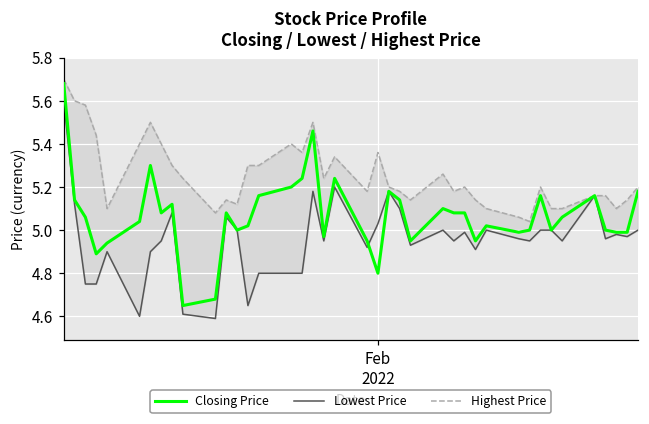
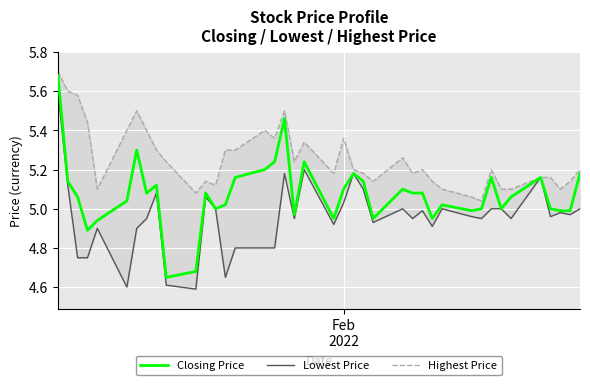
Closing Price, Feb 2022: 4.8 -> 5.1
